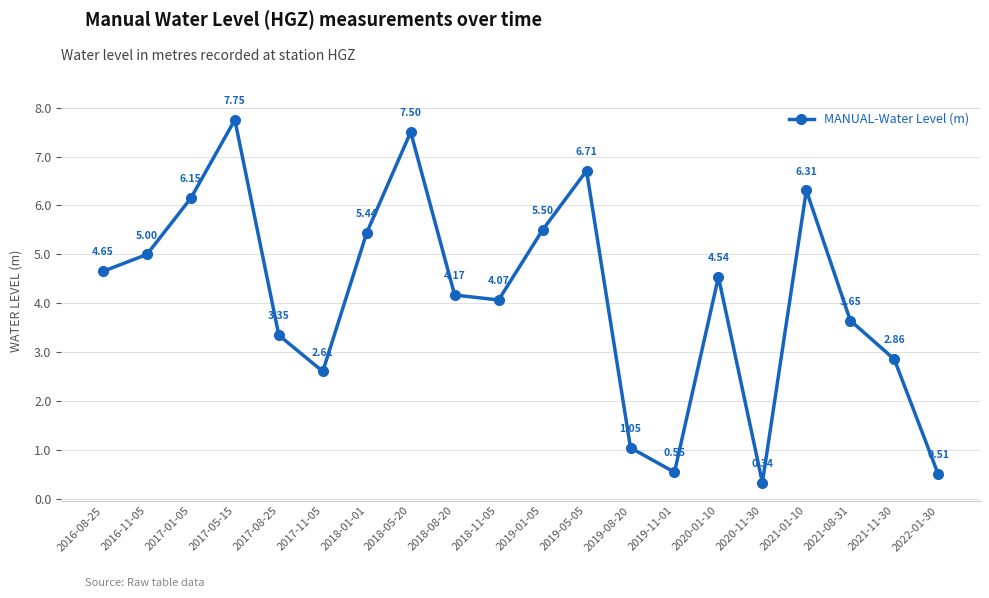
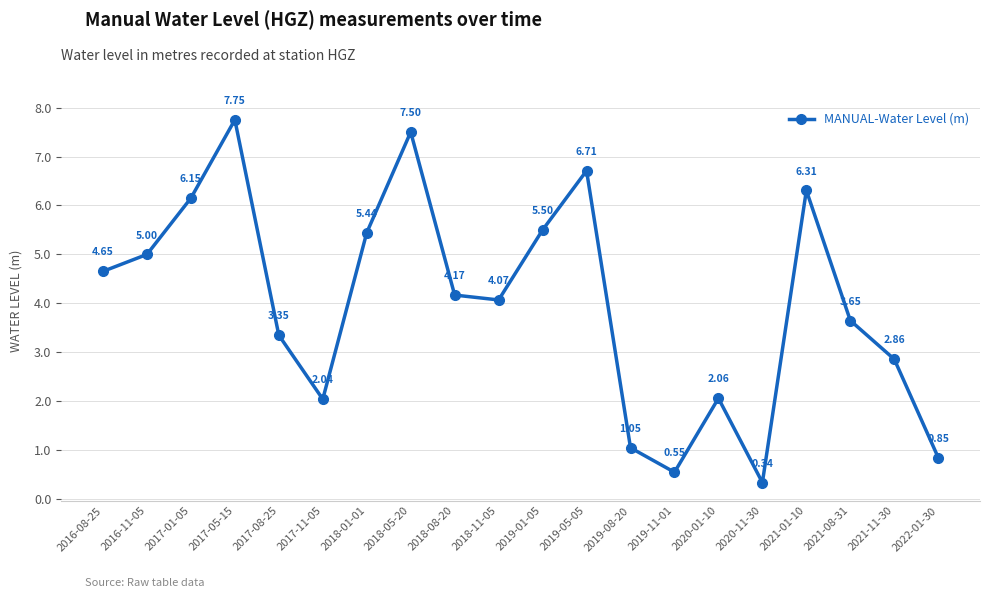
2017-11-05: 2.61 -> 2.04
2020-01-10: 4.54 -> 2.06
2022-01-30: 0.51 -> 0.85
